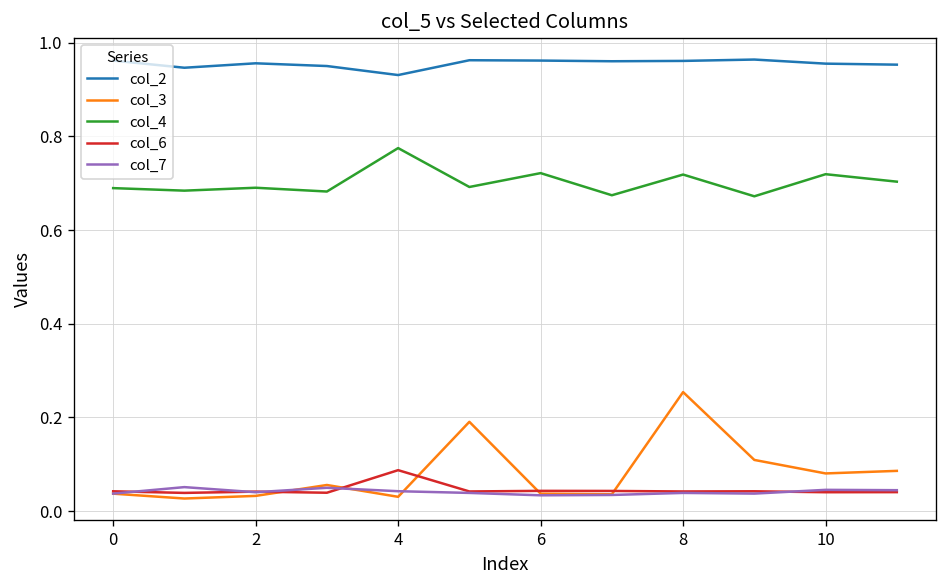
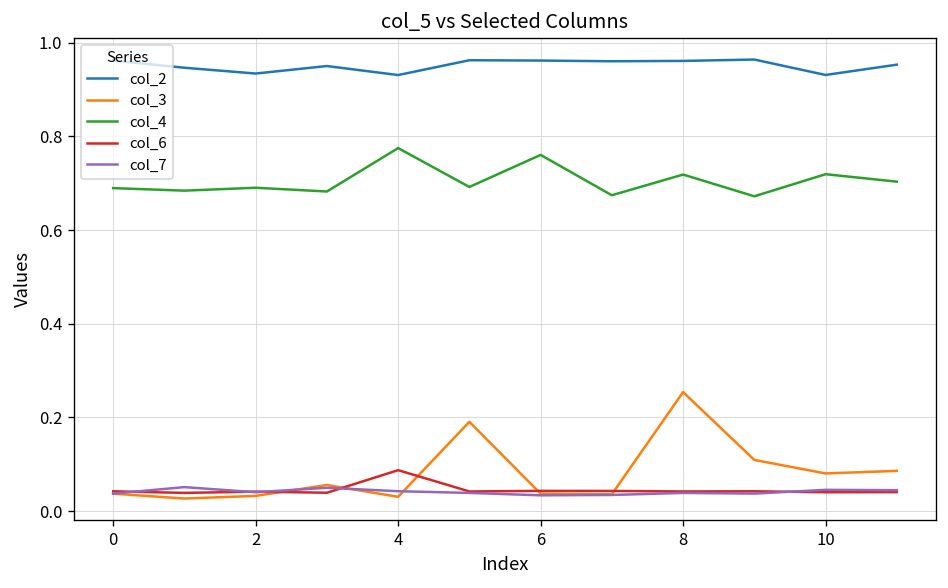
col_2, 2: 0.96 -> 0.93
col_4, 6: 0.72 -> 0.76
col_2, 10: 0.96 -> 0.93
